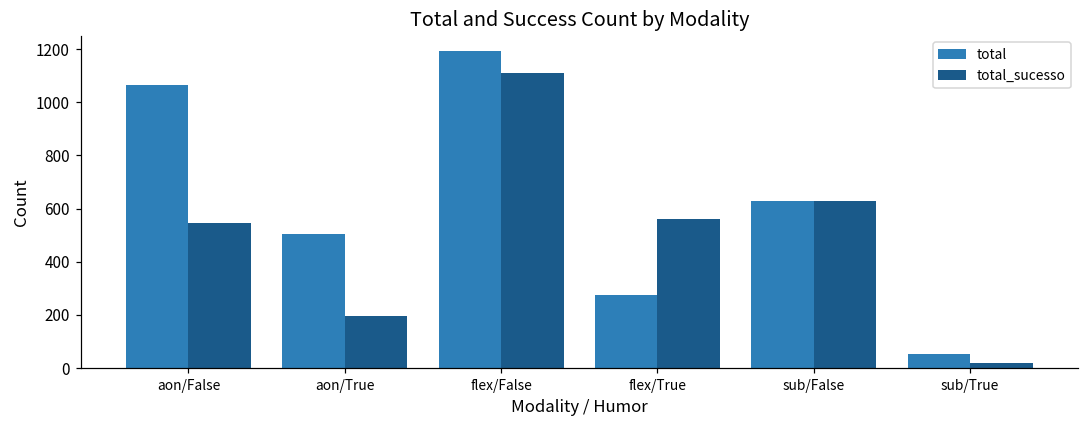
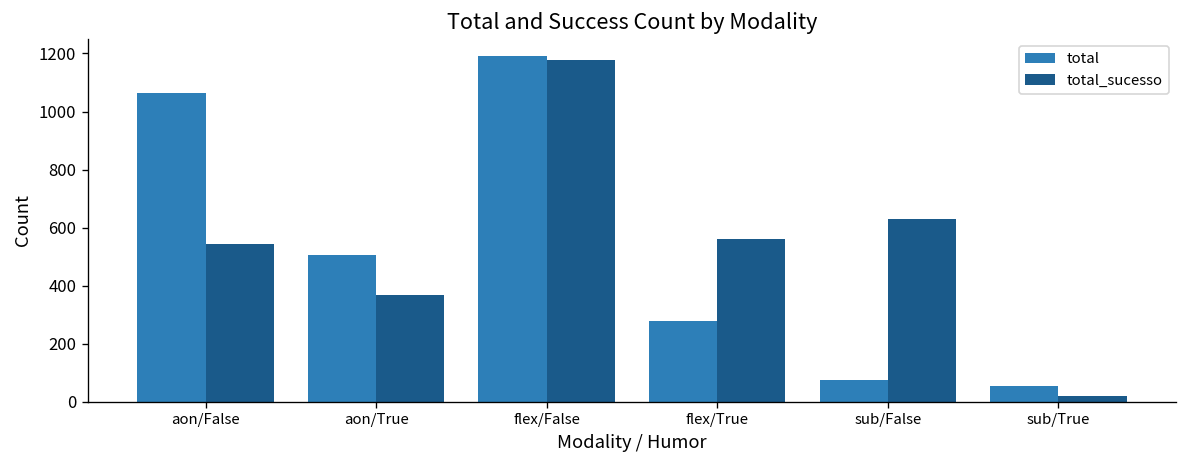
total_sucesso, aon/True: 200 -> 370
total_sucesso, flex/False: 1110 -> 1180
total, sub/False: 630 -> 70
